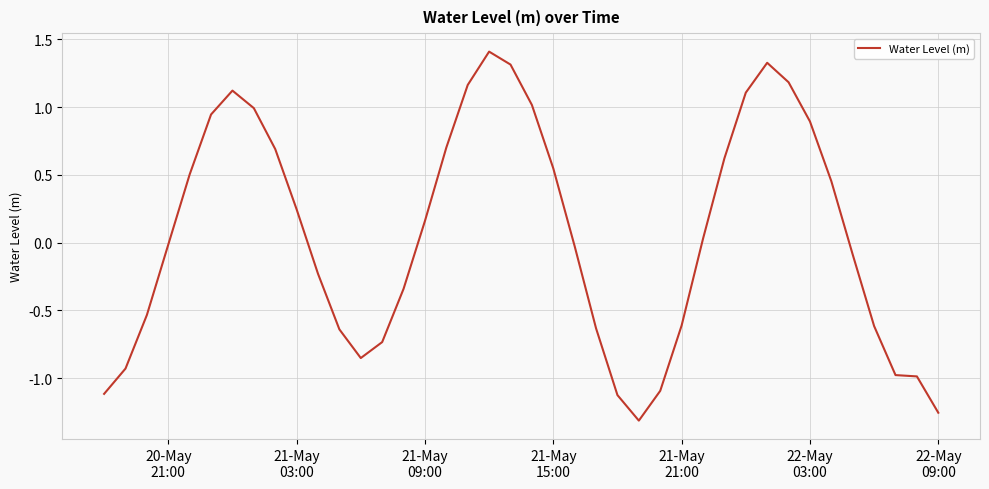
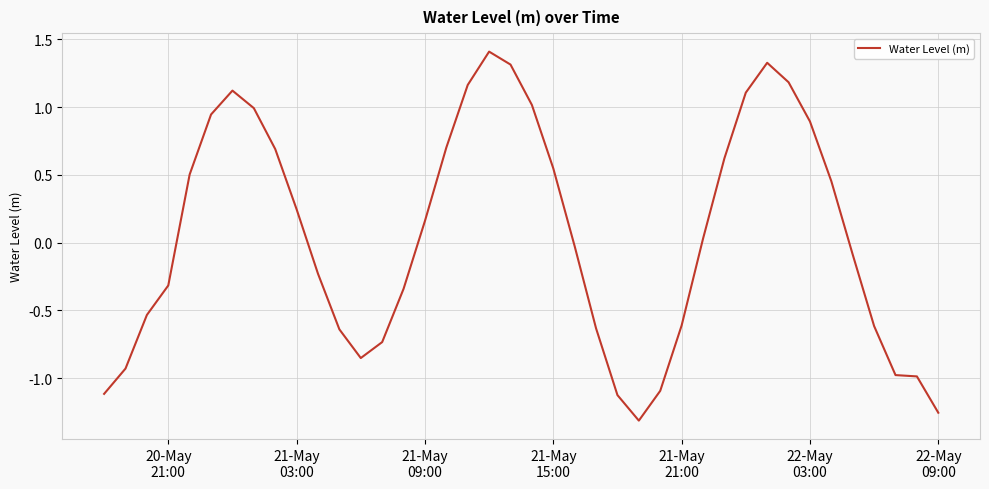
20-May 21:00: -0.01 -> -0.32
